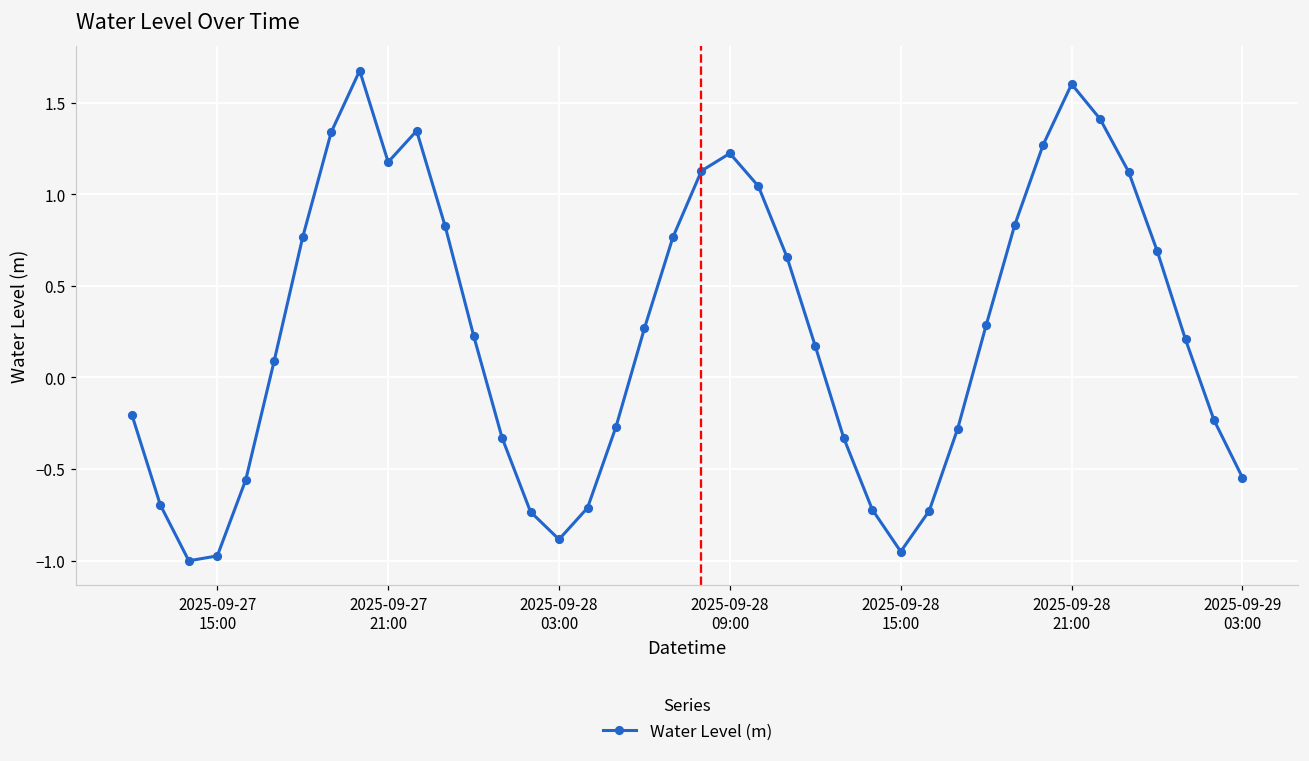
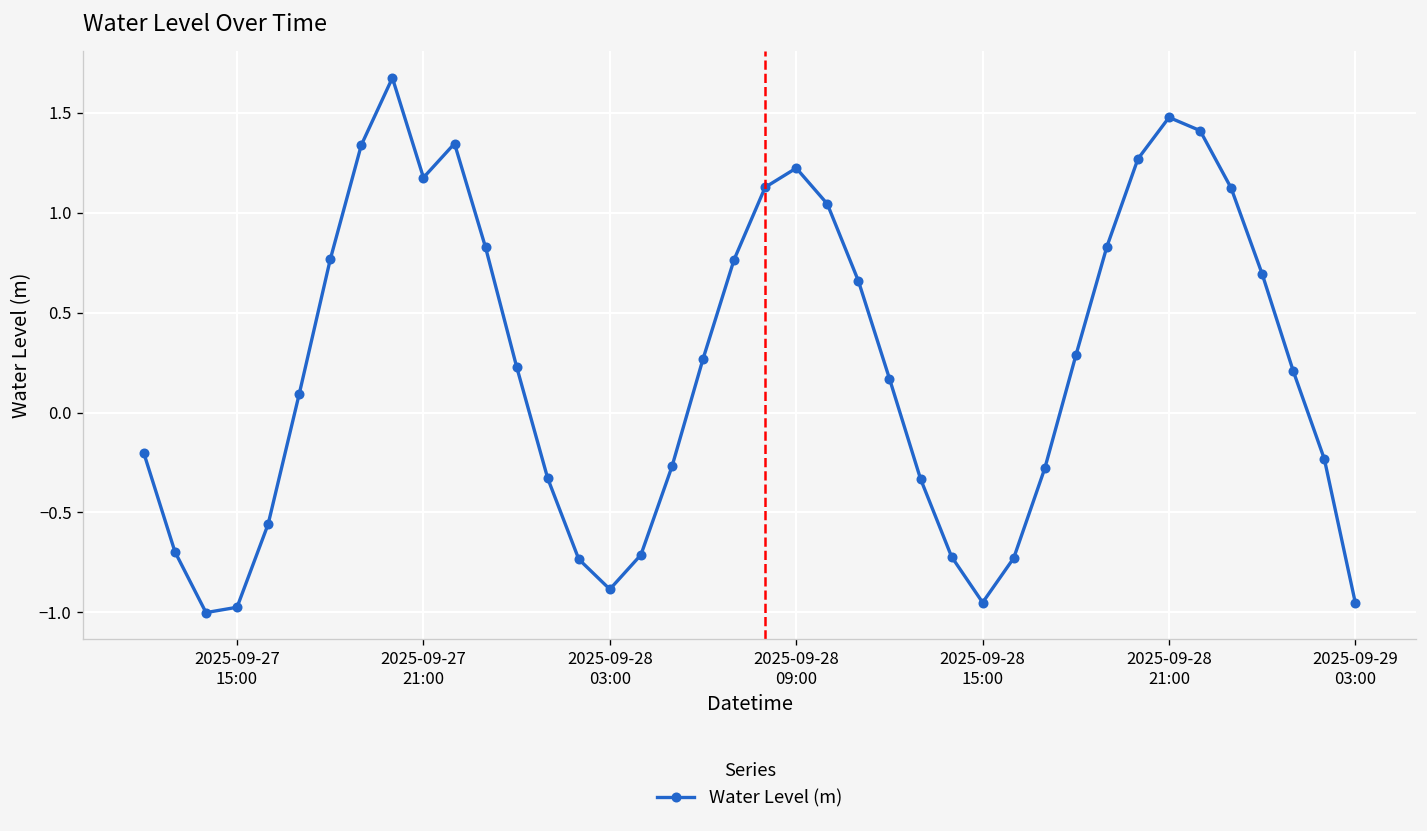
2025-09-28 21:00: 1.60 -> 1.48
2025-09-29 03:00: -0.55 -> -0.95
